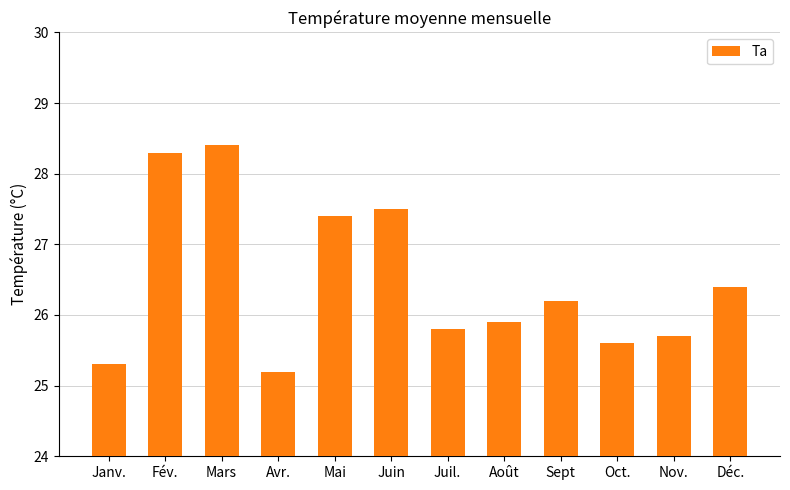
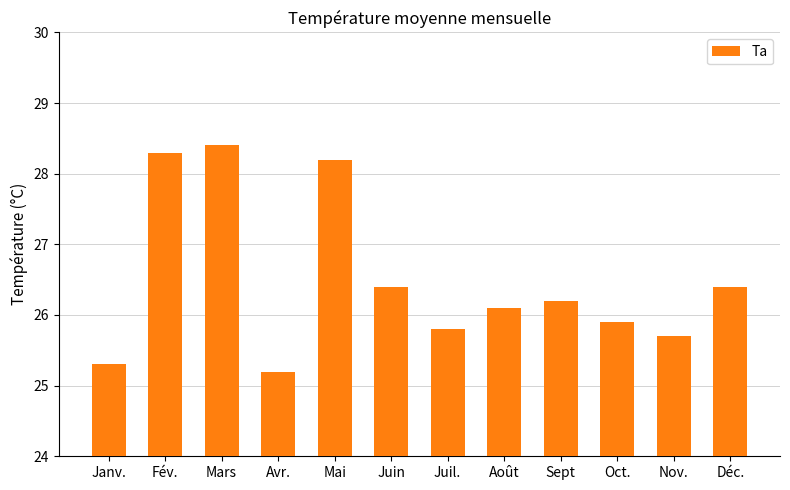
Mai: 27.4 -> 28.2
Juin: 27.5 -> 26.4
Août: 25.9 -> 26.1
Oct.: 25.6 -> 25.9
